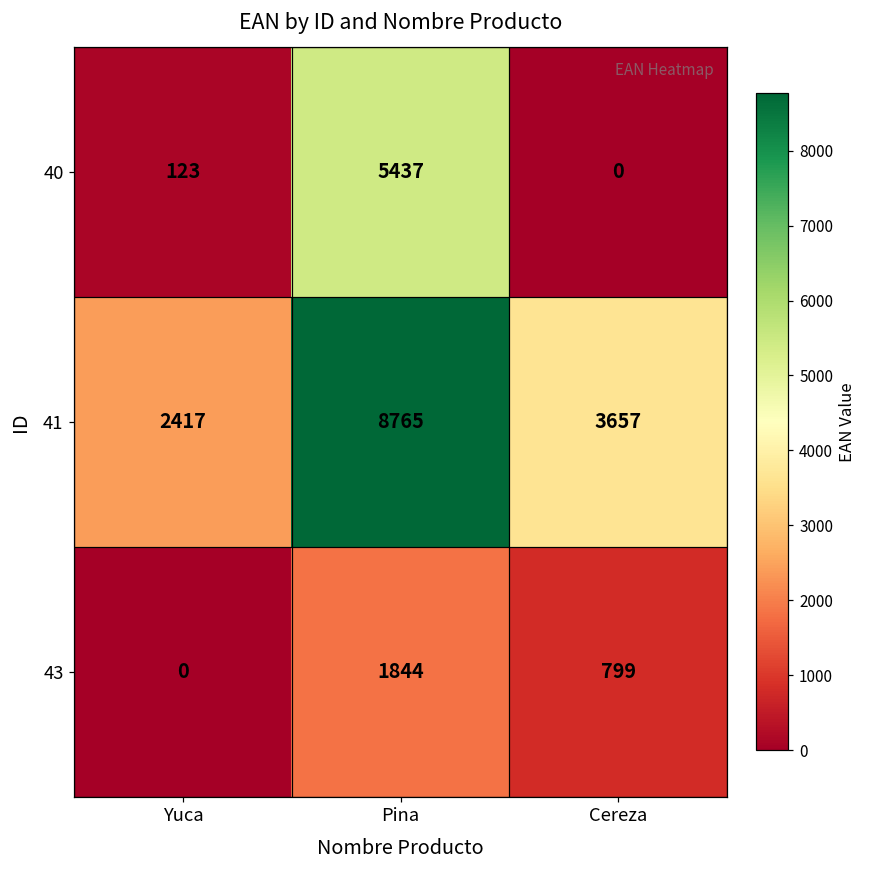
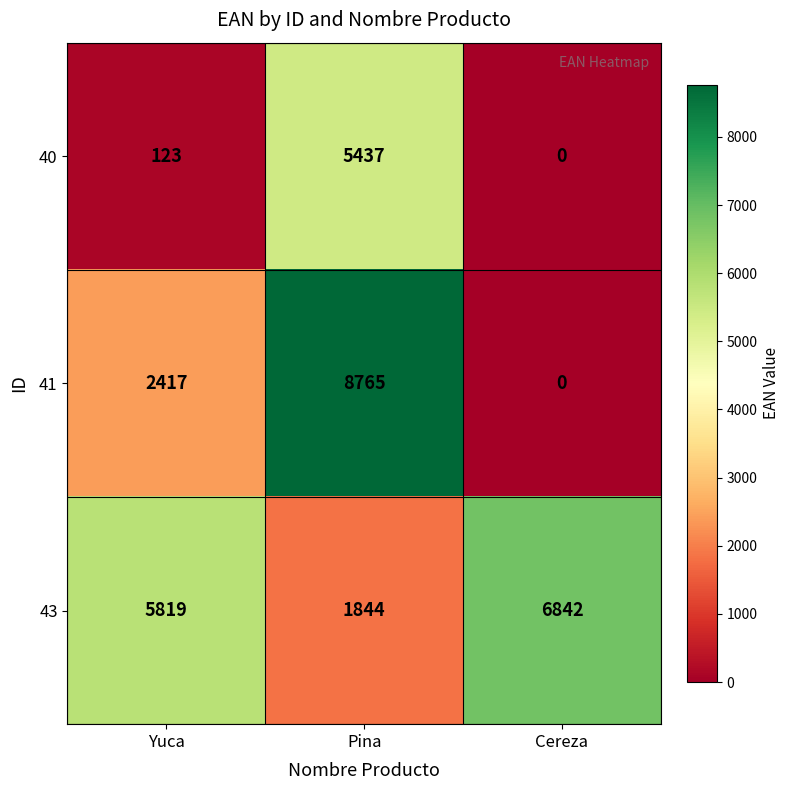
41, Cereza: 3657 -> 0
43, Yuca: 0 -> 5819
43, Cereza: 799 -> 6842
